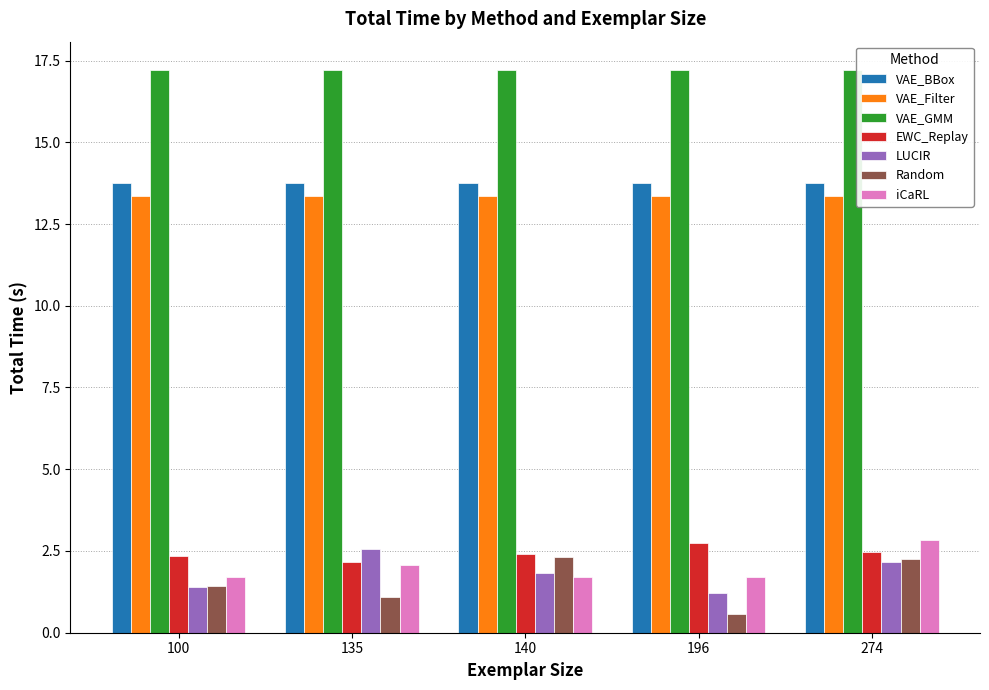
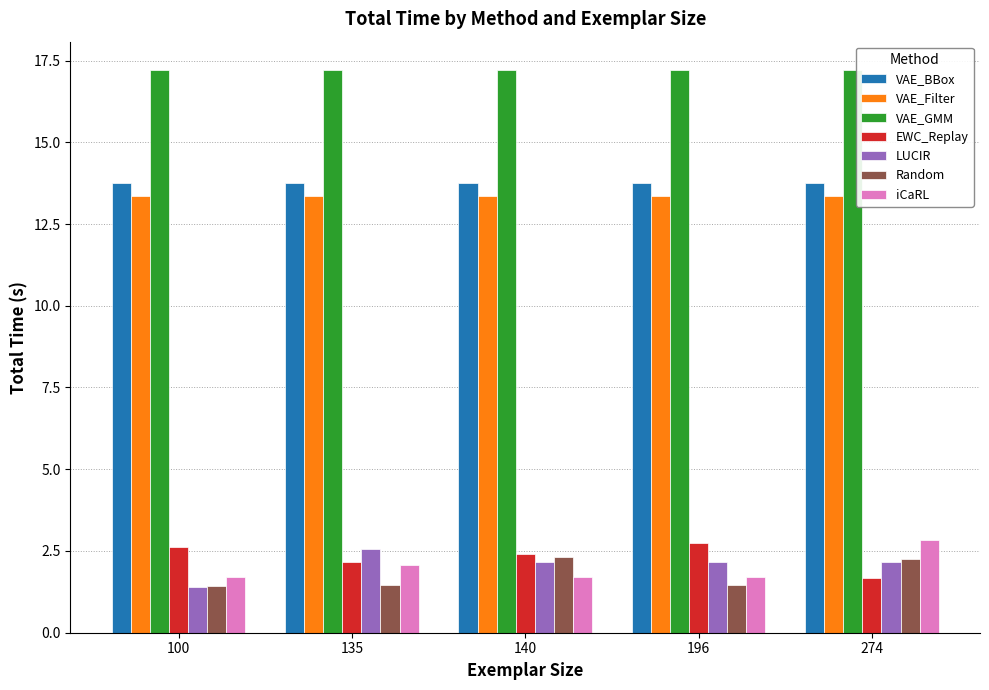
EWC_Replay, 100: 2.4 -> 2.6
Random, 135: 1.1 -> 1.5
LUCIR, 140: 1.8 -> 2.1
LUCIR, 196: 1.2 -> 2.2
Random, 196: 0.6 -> 1.5
EWC_Replay, 274: 2.5 -> 1.7
